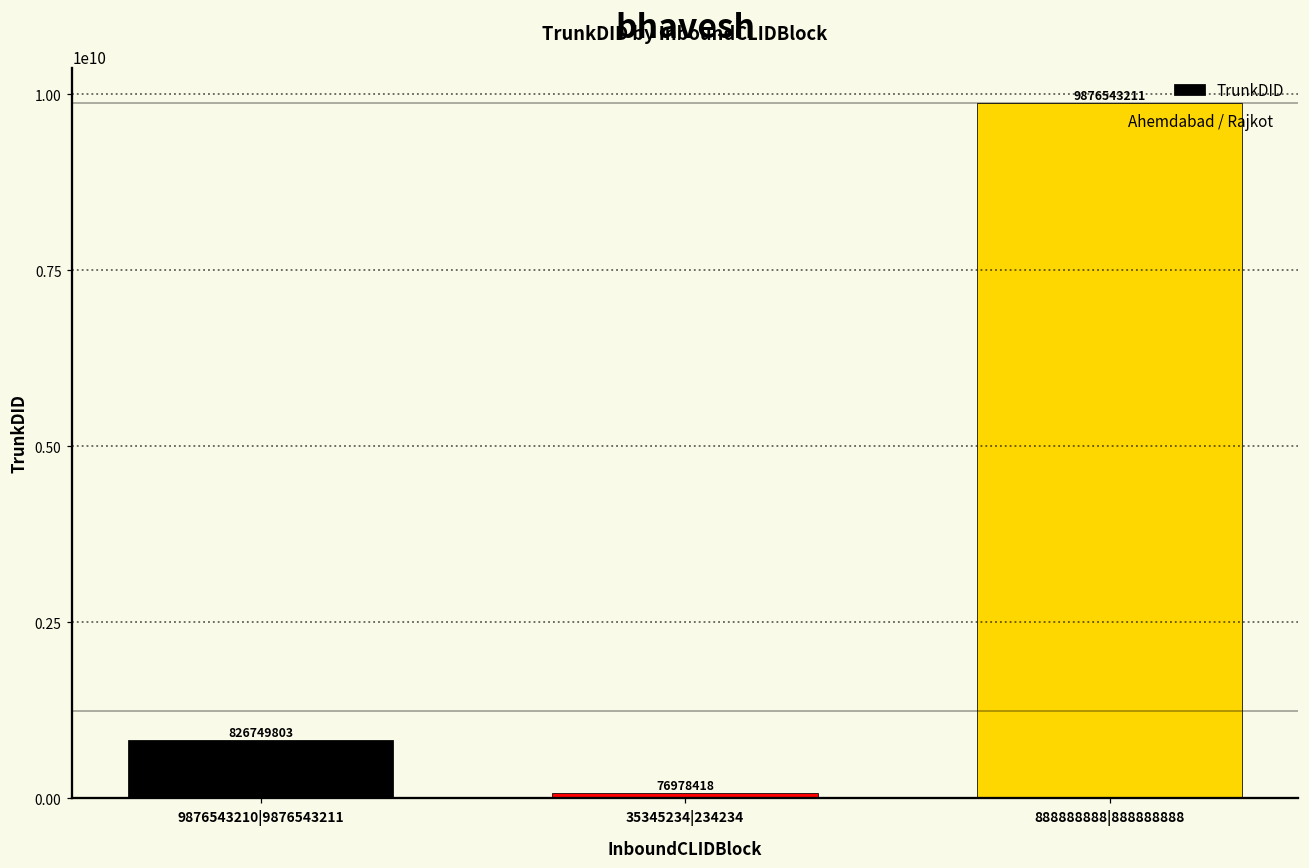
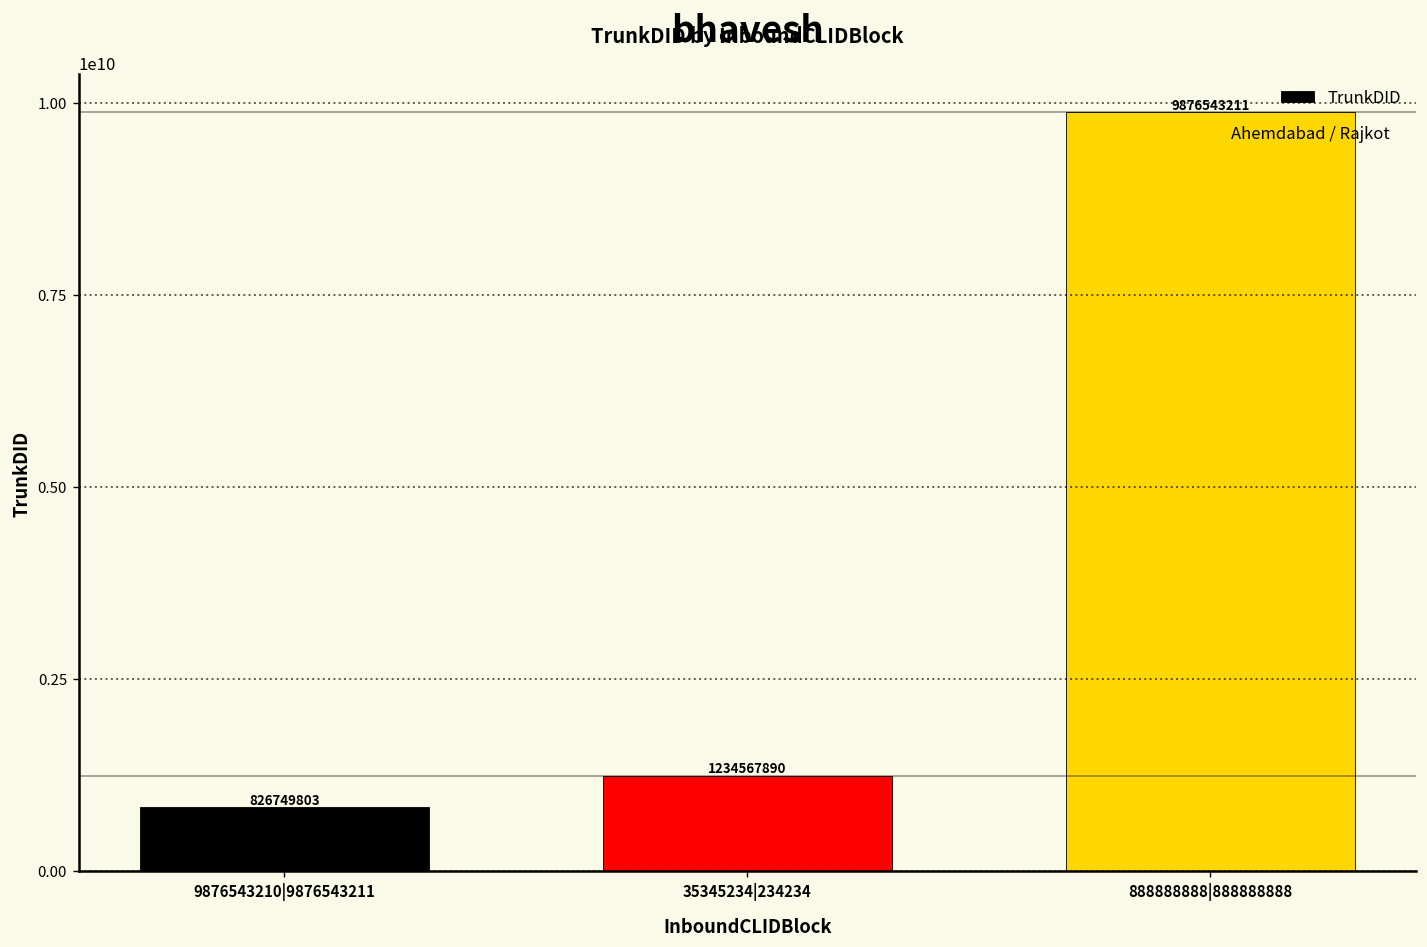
35345234|234234: 76978418 -> 1234567890
